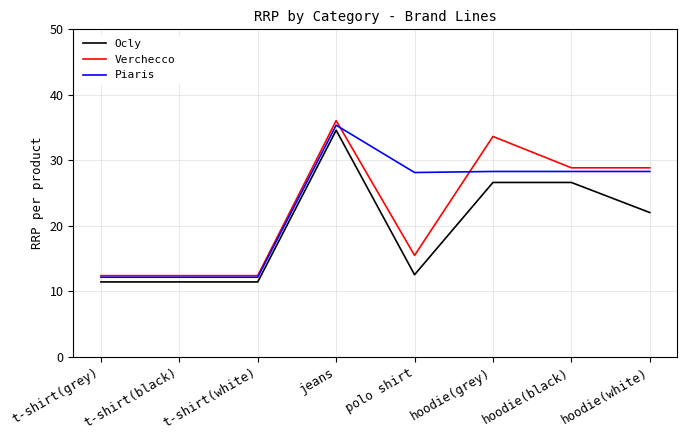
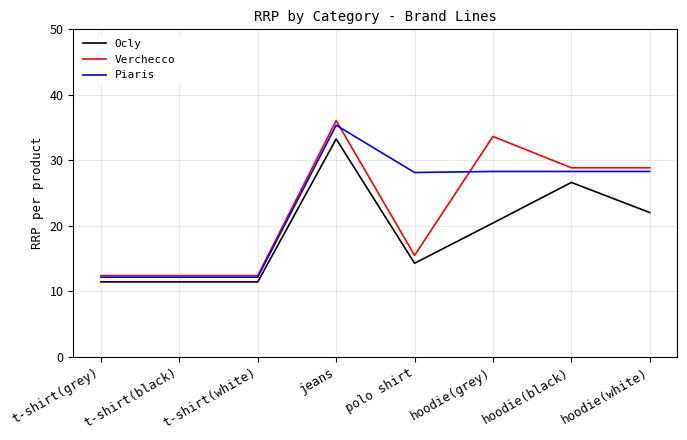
Ocly, jeans: 35 -> 33
Ocly, polo shirt: 13 -> 14
Ocly, hoodie(grey): 27 -> 20
